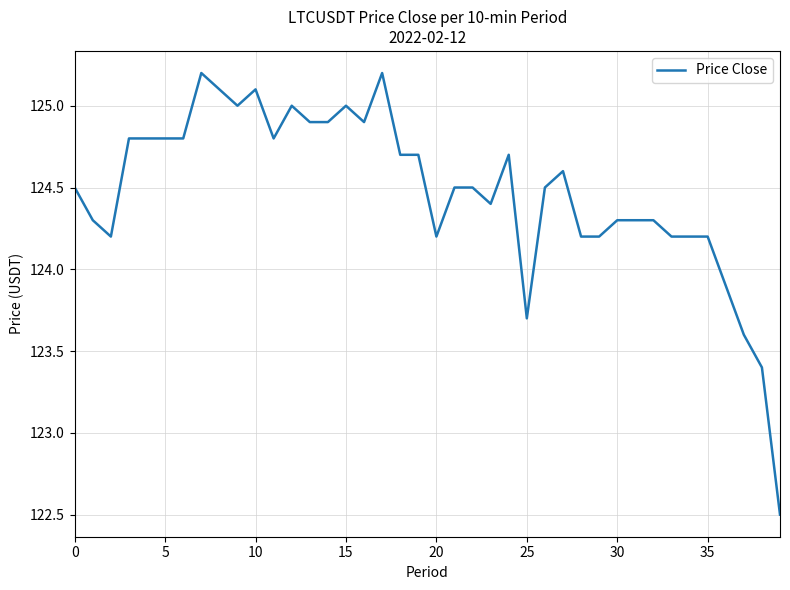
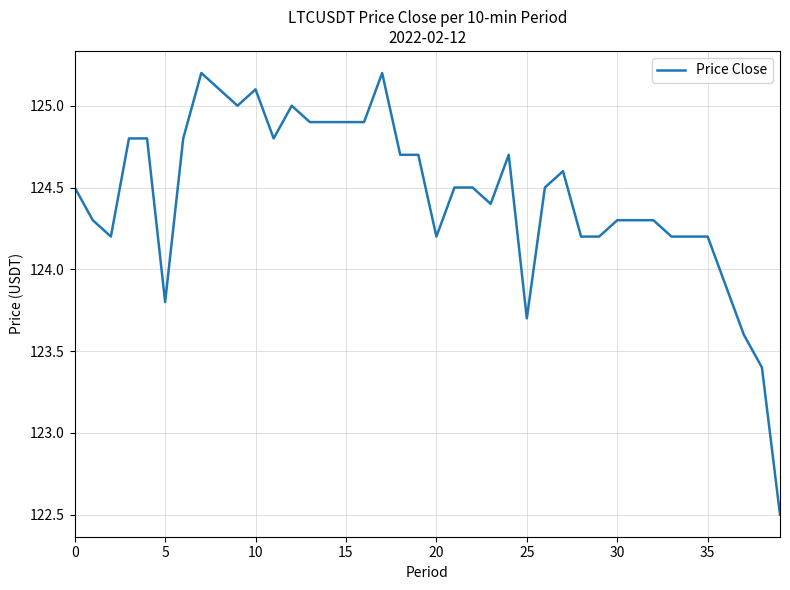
5: 124.8 -> 123.8
15: 125.0 -> 124.9
